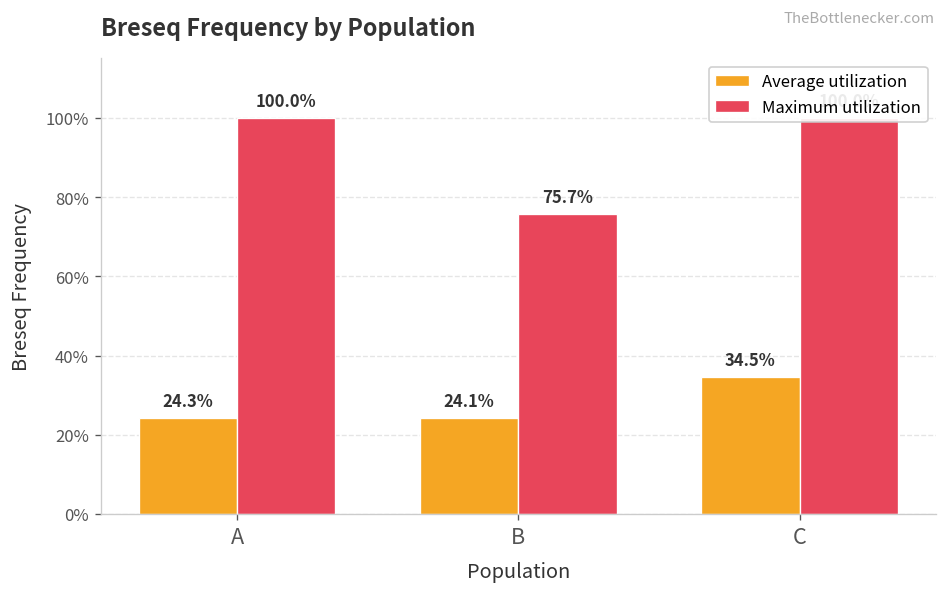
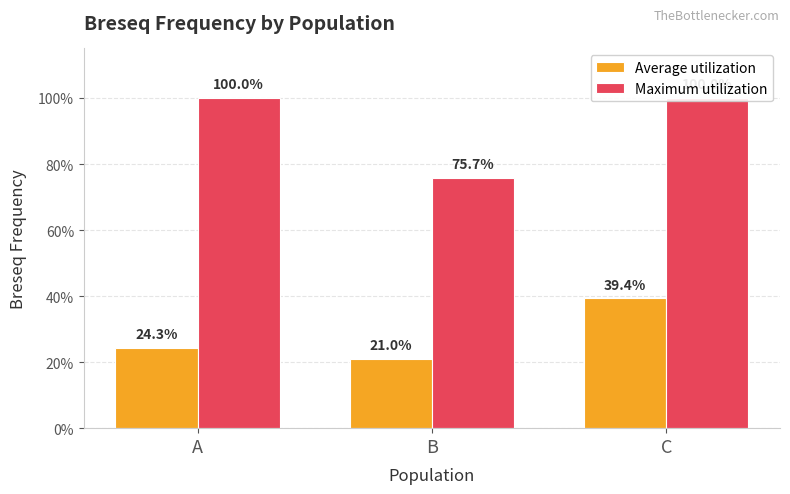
Average utilization, B: 24.1% -> 21.0%
Average utilization, C: 34.5% -> 39.4%
